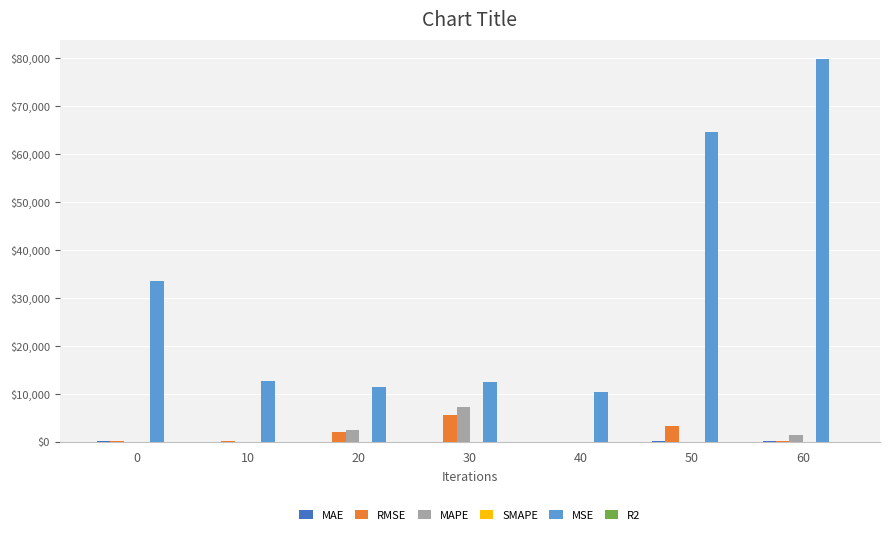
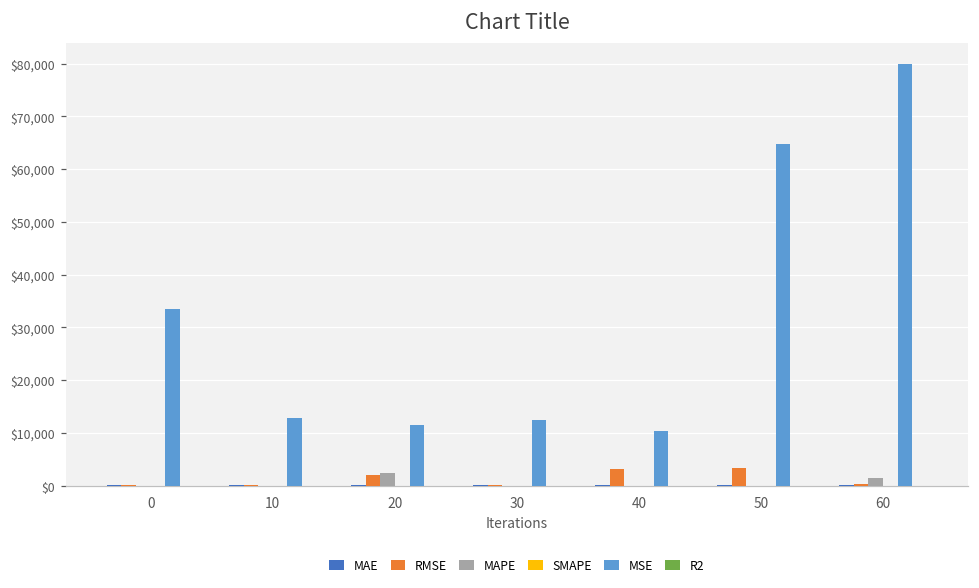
RMSE, 30: $6,000 -> $0
MAPE, 30: $7,000 -> $0
RMSE, 40: $0 -> $3,000
